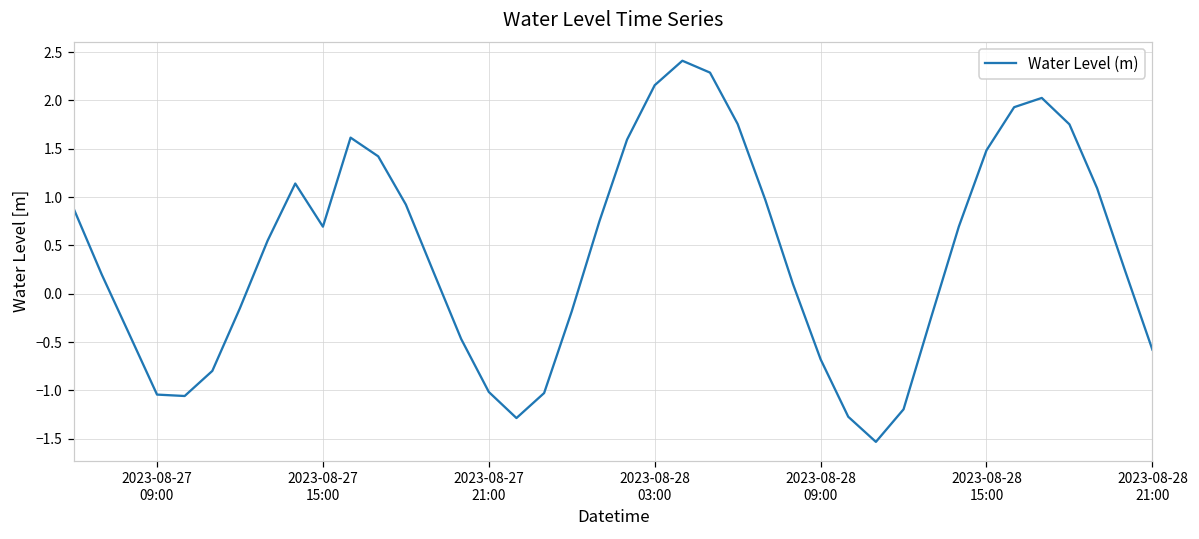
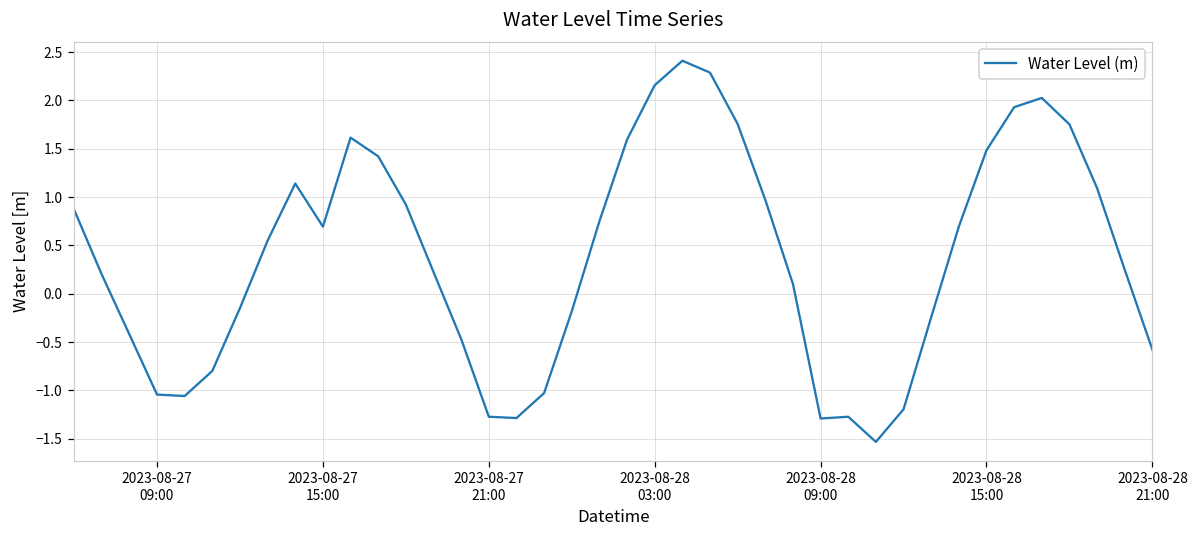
2023-08-27 21:00: -1.0 -> -1.3
2023-08-28 09:00: -0.7 -> -1.3
